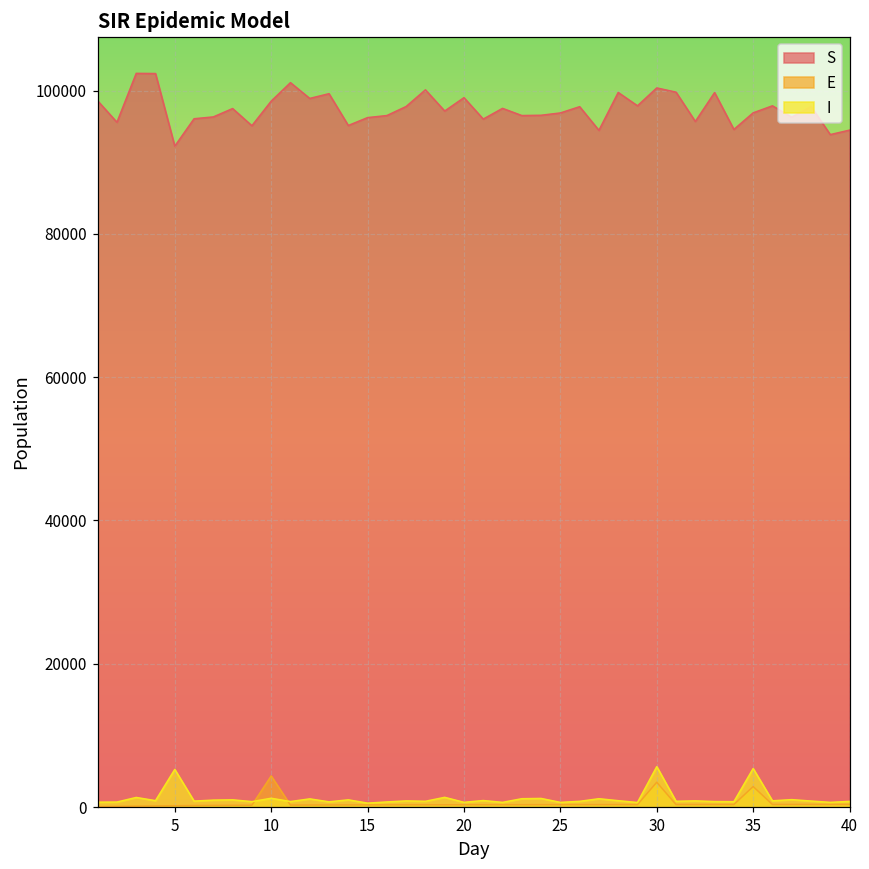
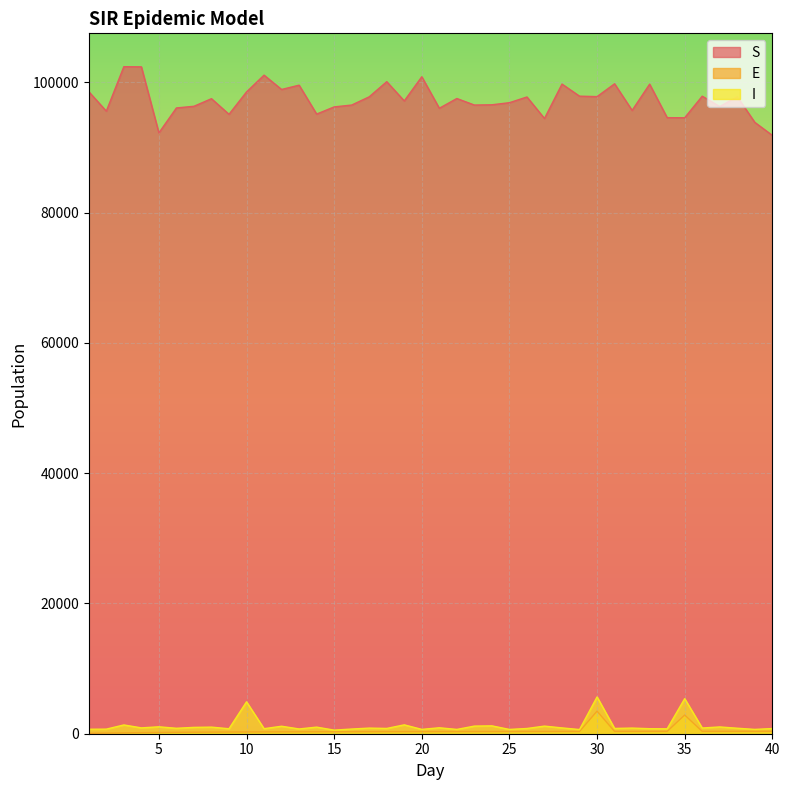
I, 5: 5000 -> 1000
E, 10: 4000 -> 0
I, 10: 1000 -> 5000
S, 20: 99000 -> 101000
S, 30: 100000 -> 98000
S, 35: 97000 -> 95000
S, 40: 94000 -> 92000
